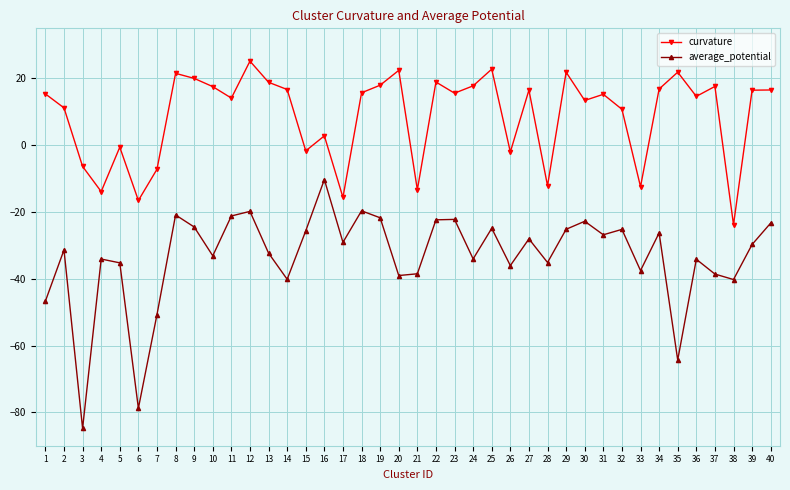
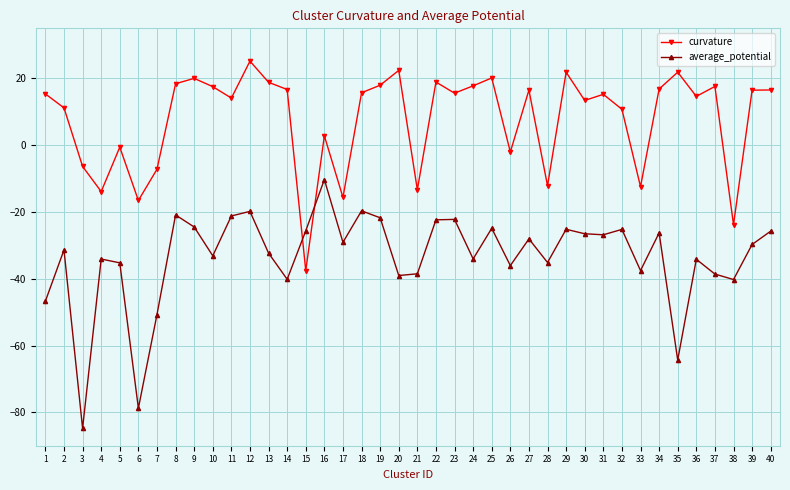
curvature, 8: 22 -> 18
curvature, 15: -2 -> -38
curvature, 25: 23 -> 20
average_potential, 30: -23 -> -27
average_potential, 40: -23 -> -26
